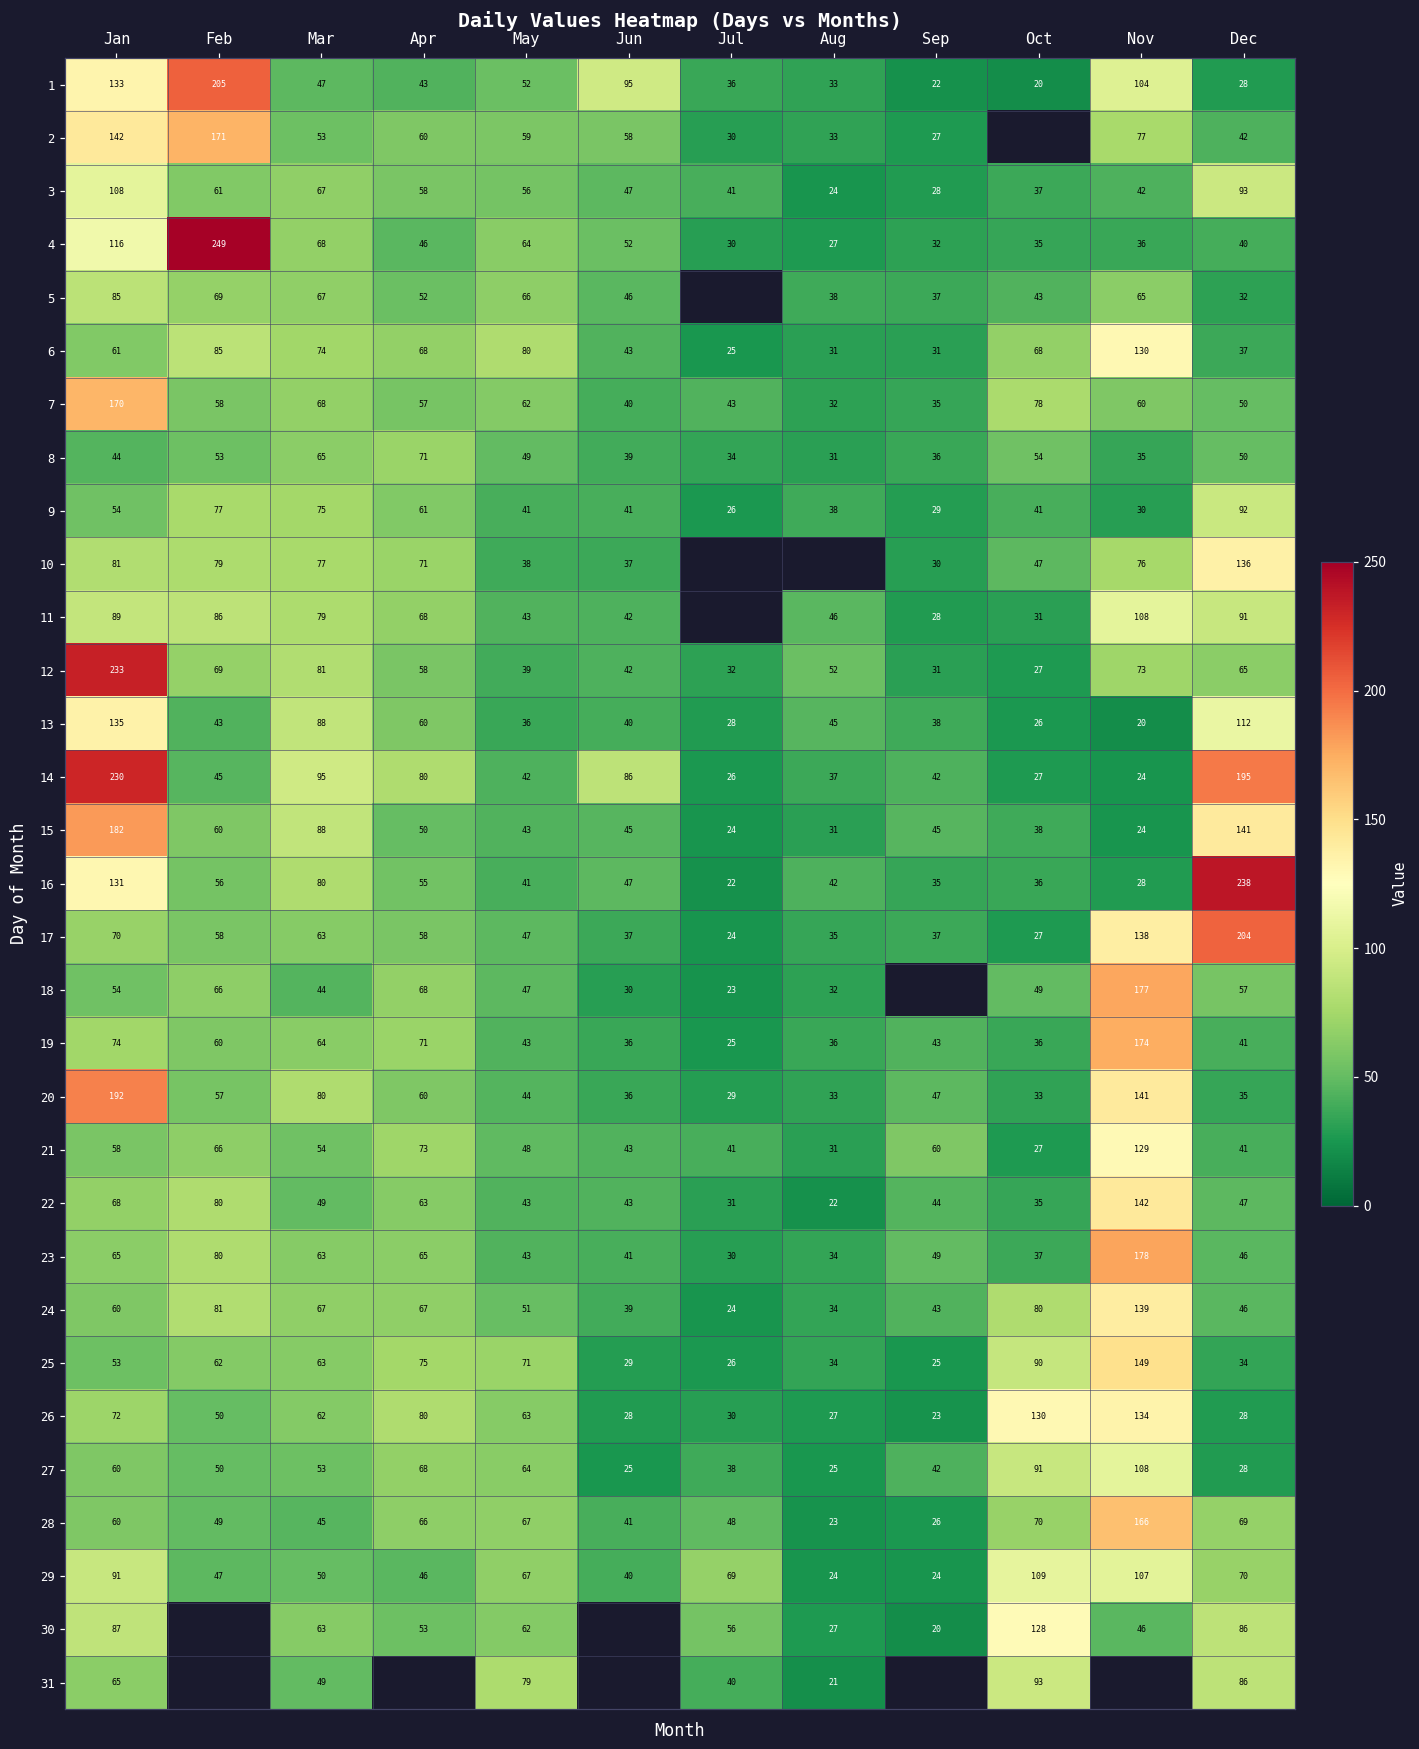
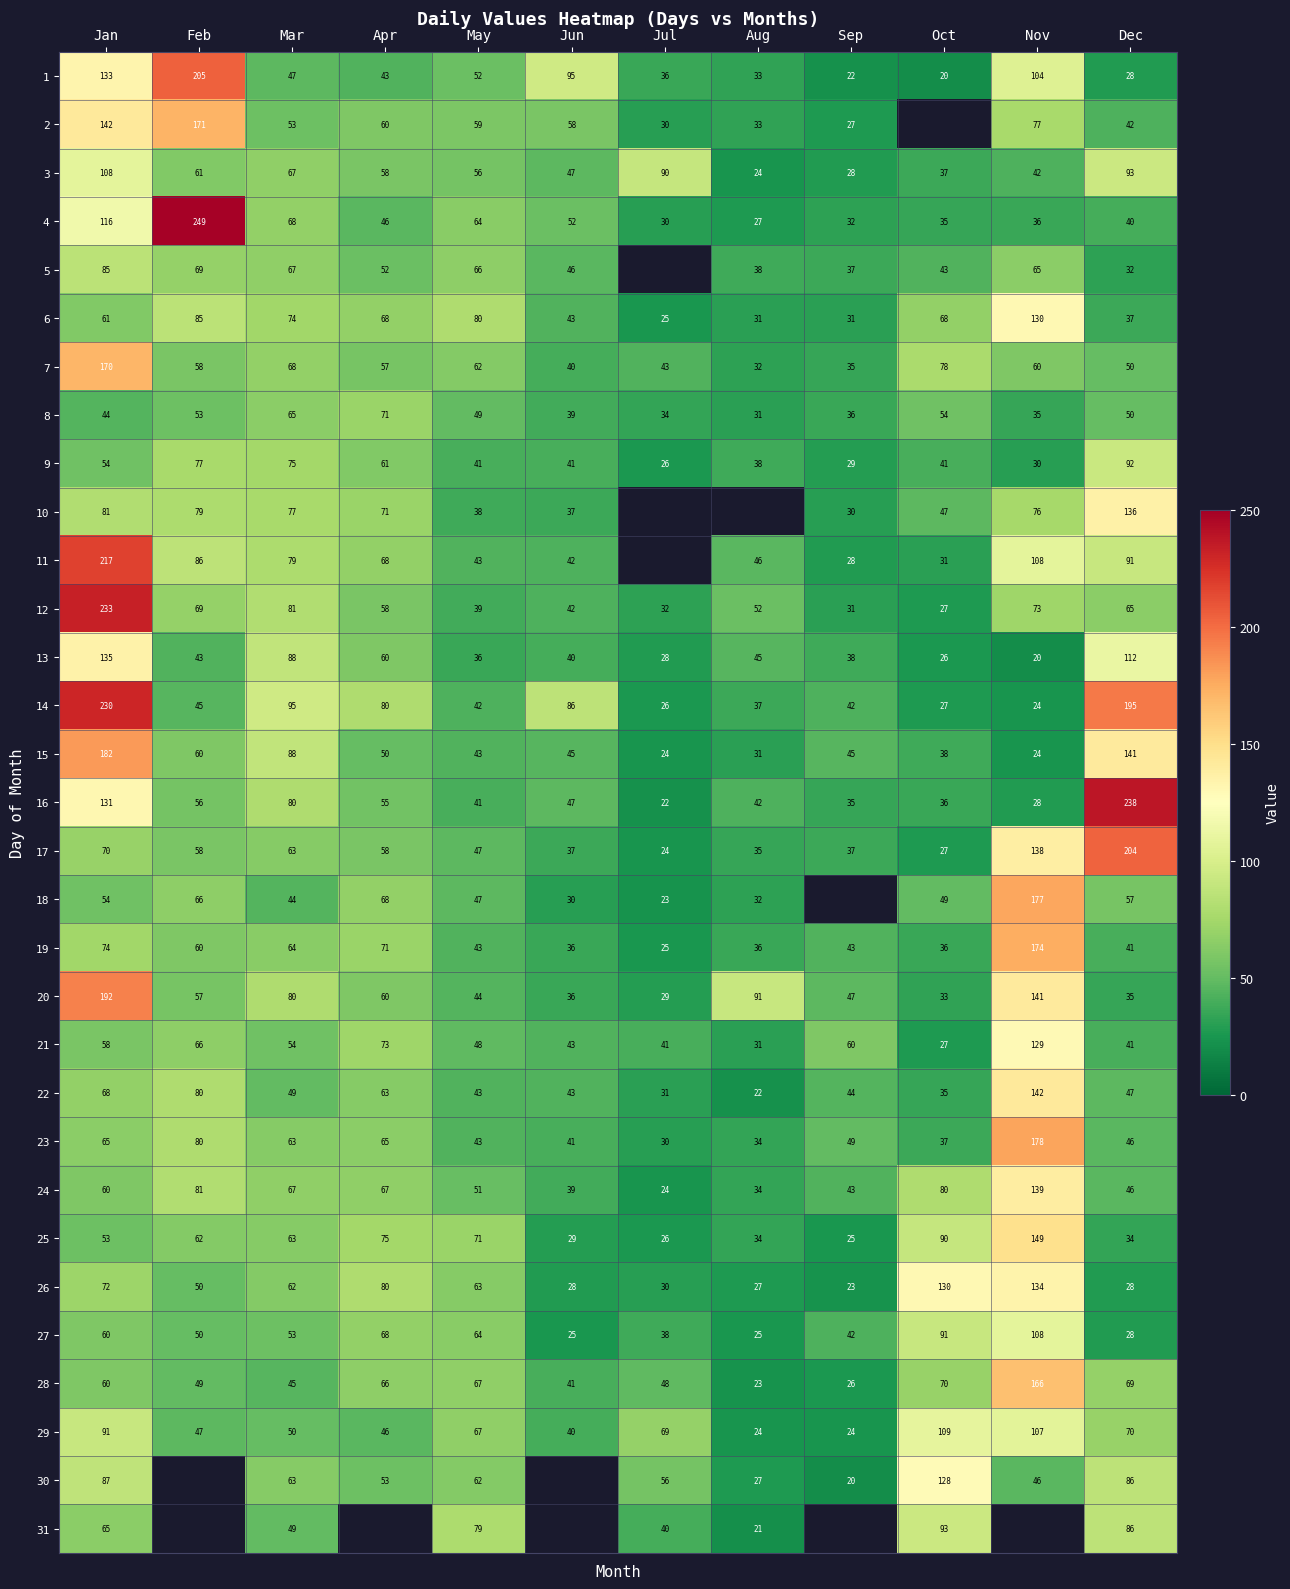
3, Jul: 41 -> 90
11, Jan: 89 -> 217
20, Aug: 33 -> 91
